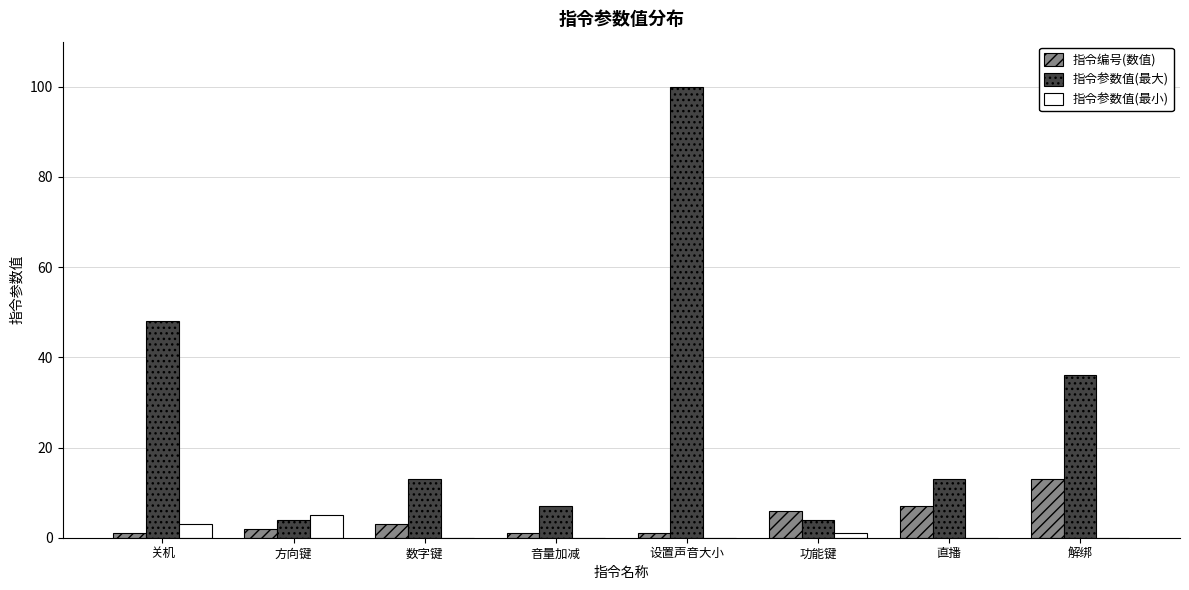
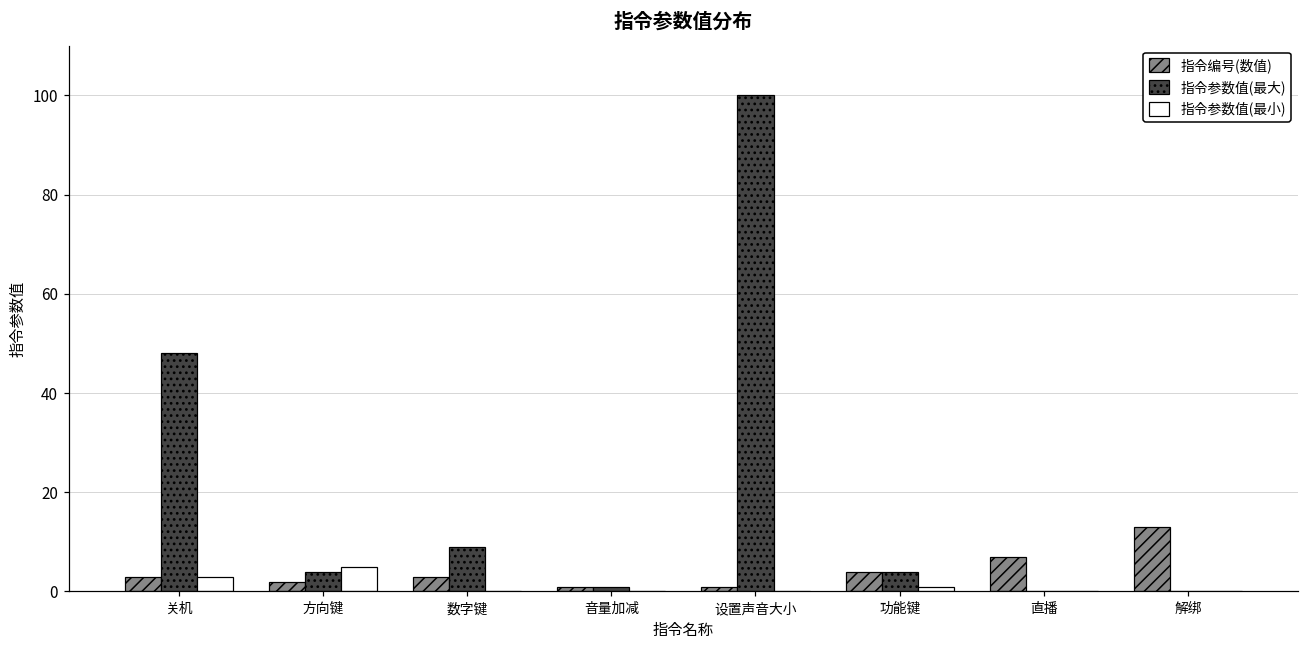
指令编号(数值), 关机: 1 -> 3
指令参数值(最大), 数字键: 13 -> 9
指令参数值(最大), 音量加减: 7 -> 1
指令编号(数值), 功能键: 6 -> 4
指令参数值(最大), 直播: 13 -> 0
指令参数值(最大), 解绑: 36 -> 0
